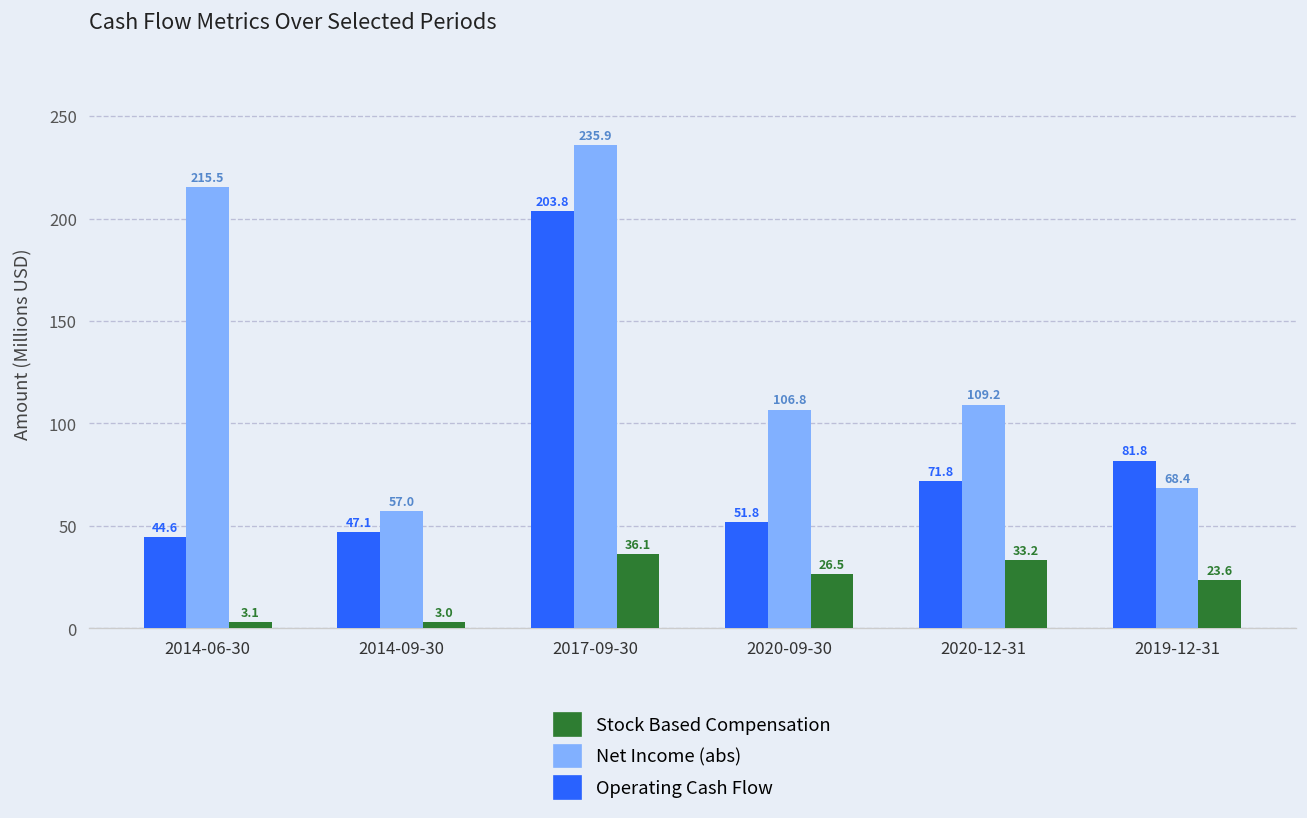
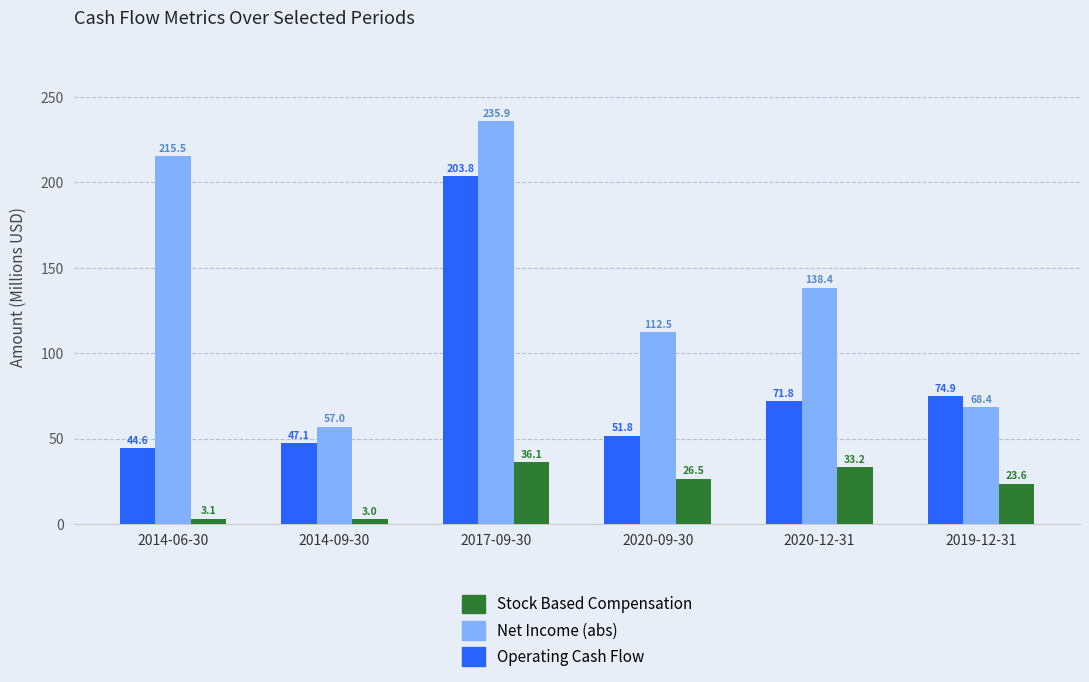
Net Income (abs), 2020-09-30: 106.8 -> 112.5
Net Income (abs), 2020-12-31: 109.2 -> 138.4
Operating Cash Flow, 2019-12-31: 81.8 -> 74.9
